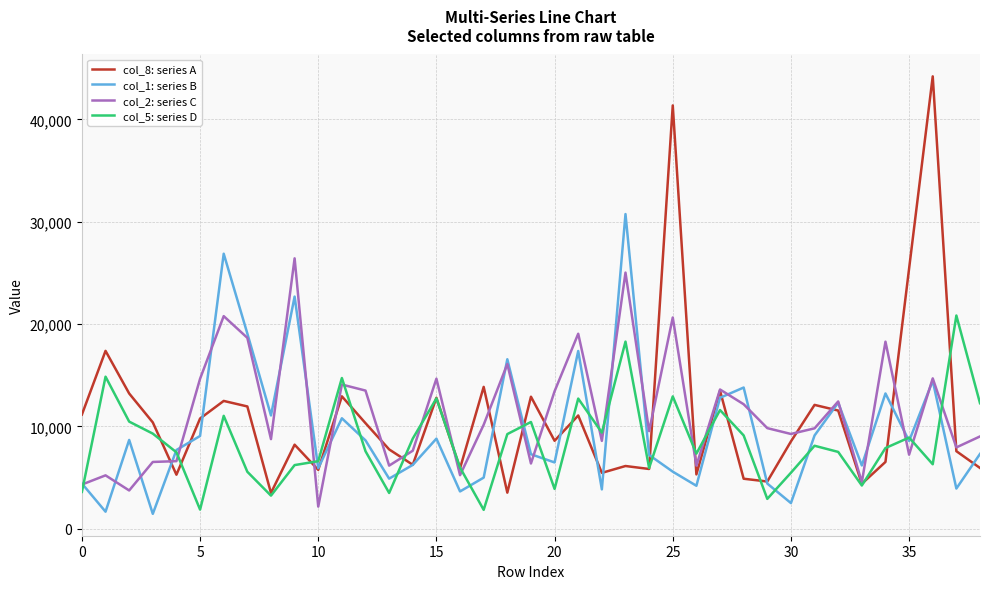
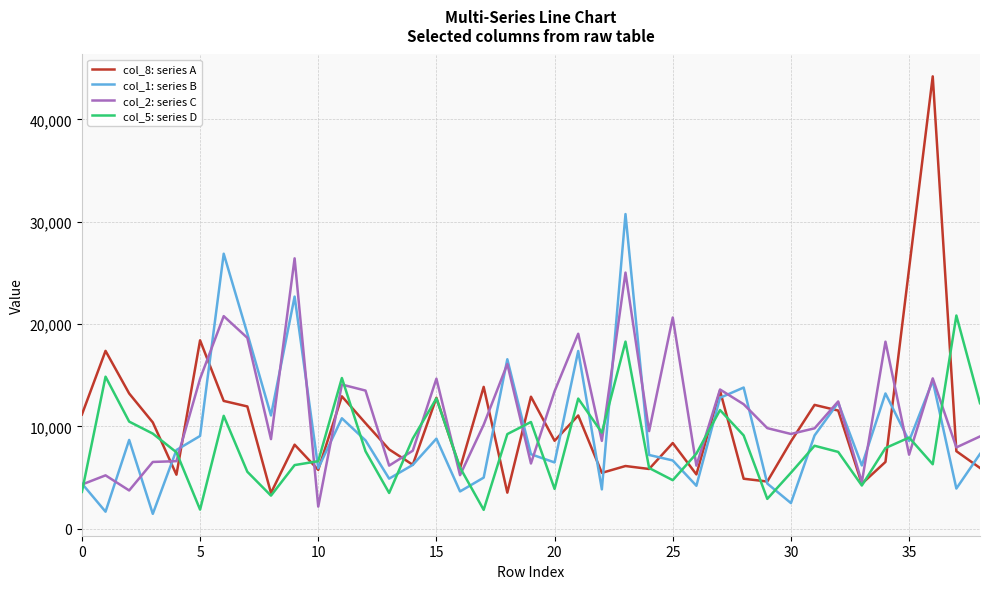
col_8: series A, 5: 10,800 -> 18,400
col_8: series A, 25: 41,400 -> 8,400
col_1: series B, 25: 5,600 -> 6,700
col_5: series D, 25: 12,900 -> 4,700
